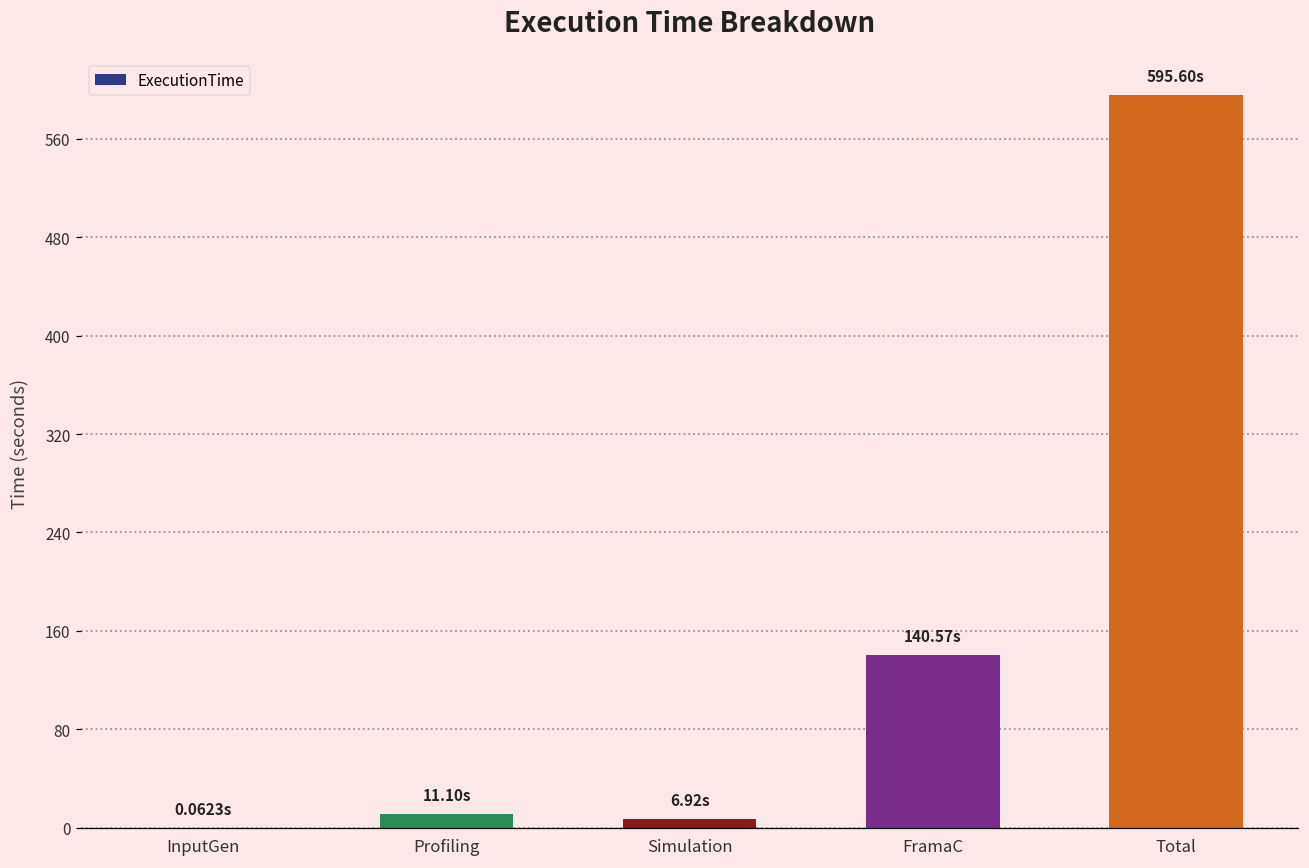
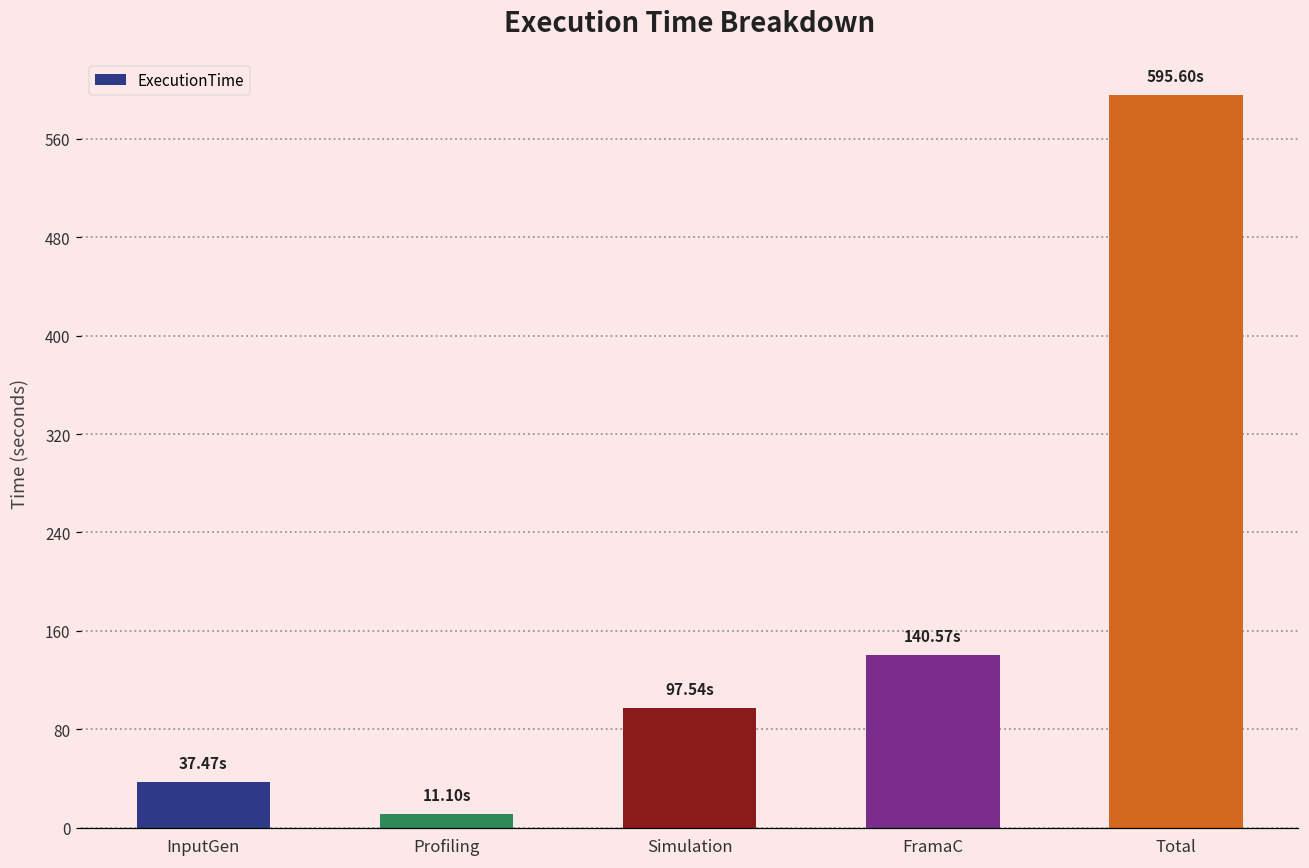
InputGen: 0.0623s -> 37.47s
Simulation: 6.92s -> 97.54s
